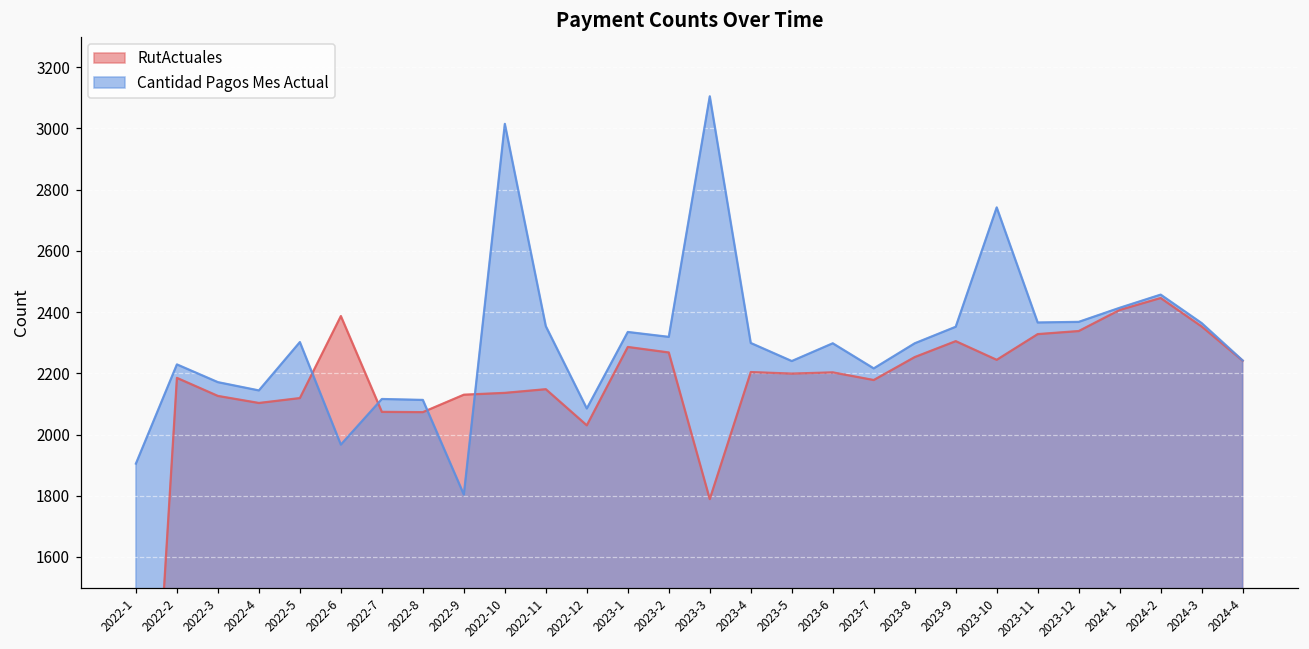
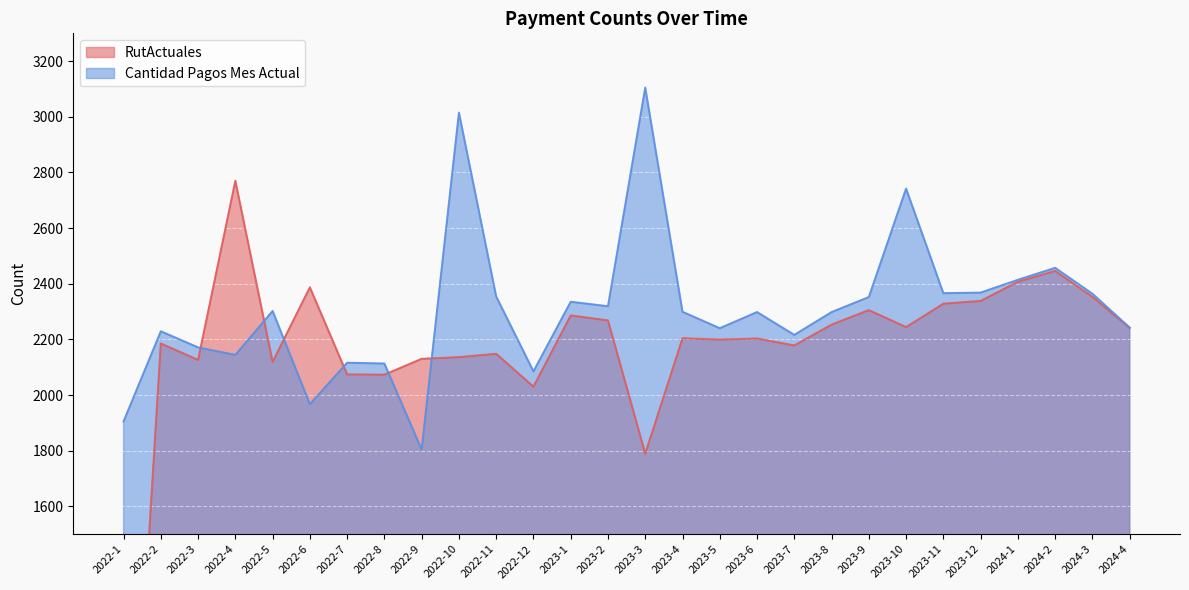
RutActuales, 2022-4: 2100 -> 2770
